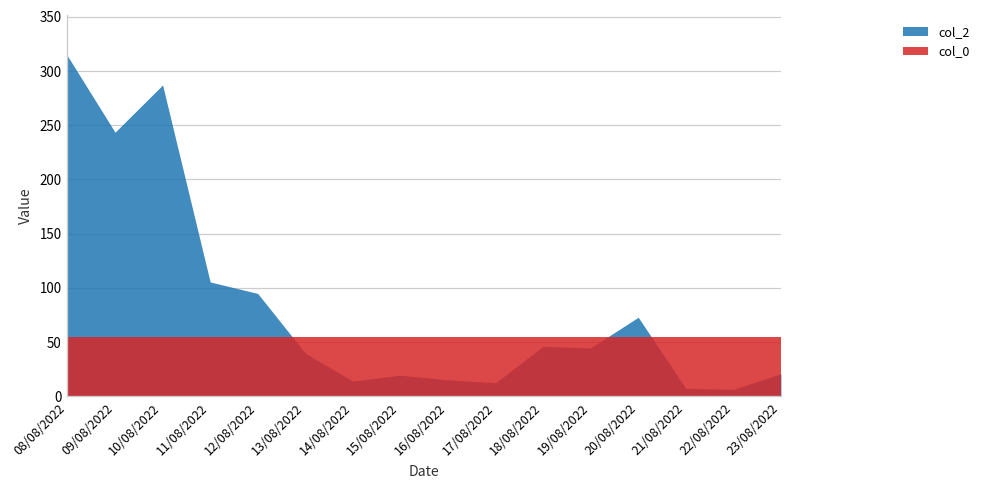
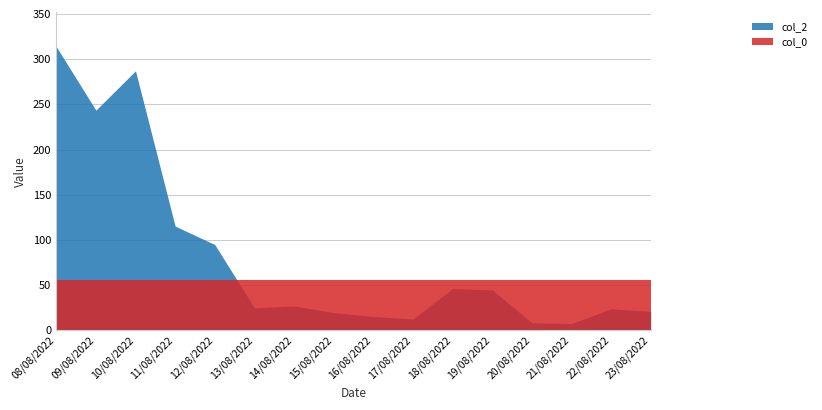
col_2, 11/08/2022: 110 -> 120
col_2, 13/08/2022: 40 -> 20
col_2, 14/08/2022: 10 -> 30
col_2, 20/08/2022: 70 -> 10
col_2, 22/08/2022: 10 -> 20
